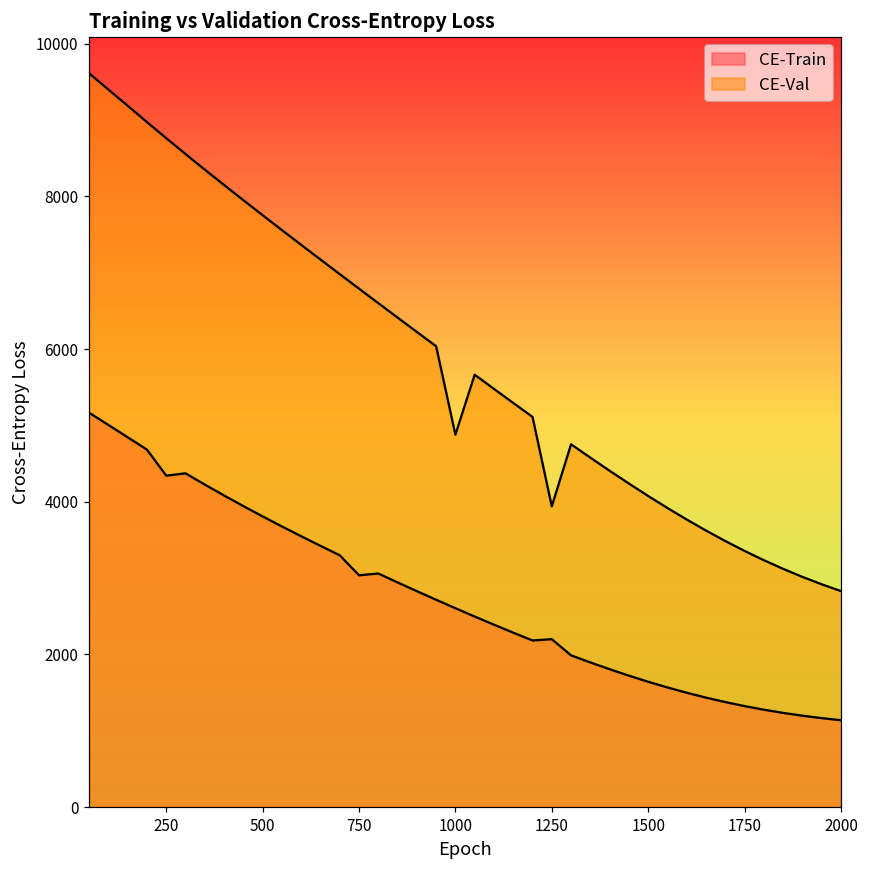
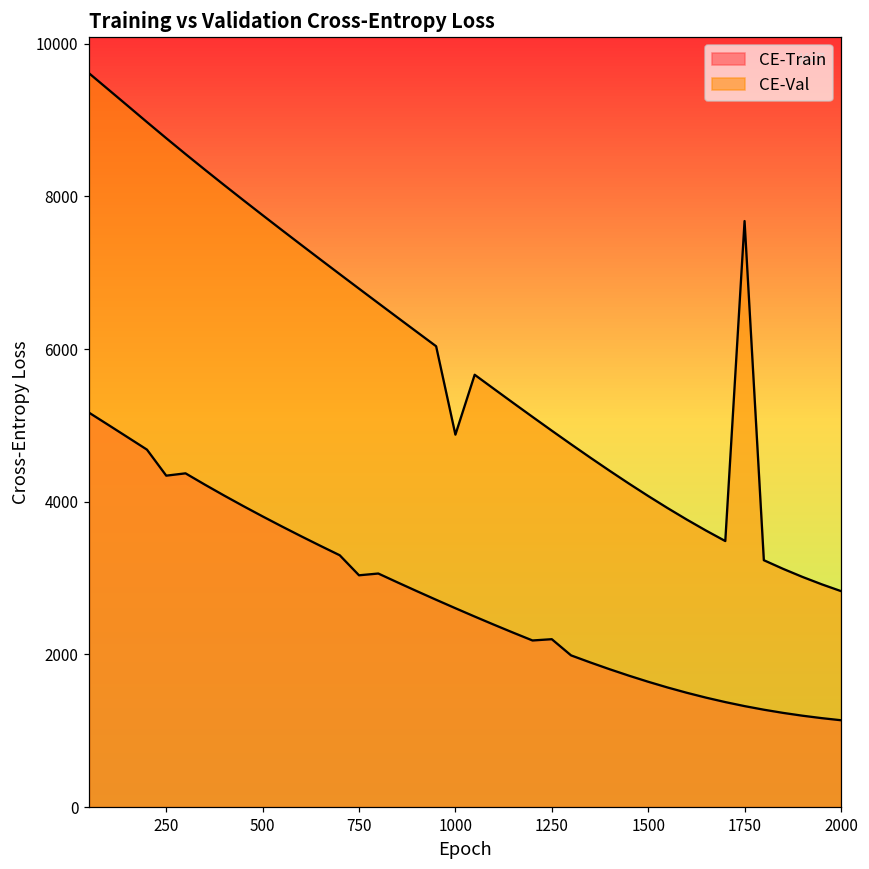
CE-Val, 1250: 3900 -> 4900
CE-Val, 1750: 3400 -> 7700
